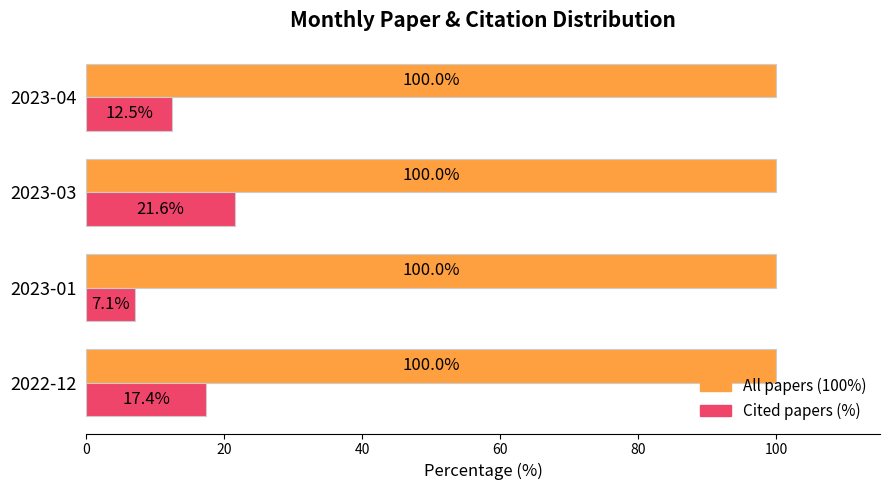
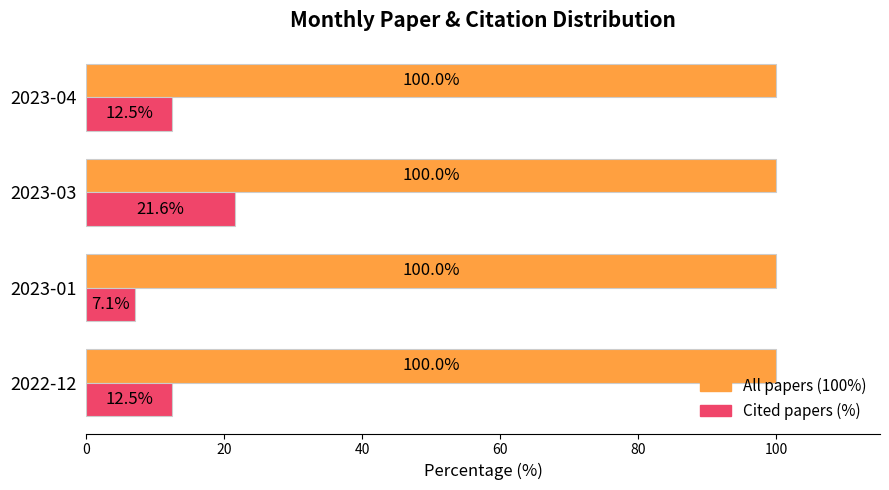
Cited papers (%), 2022-12: 17.4% -> 12.5%
